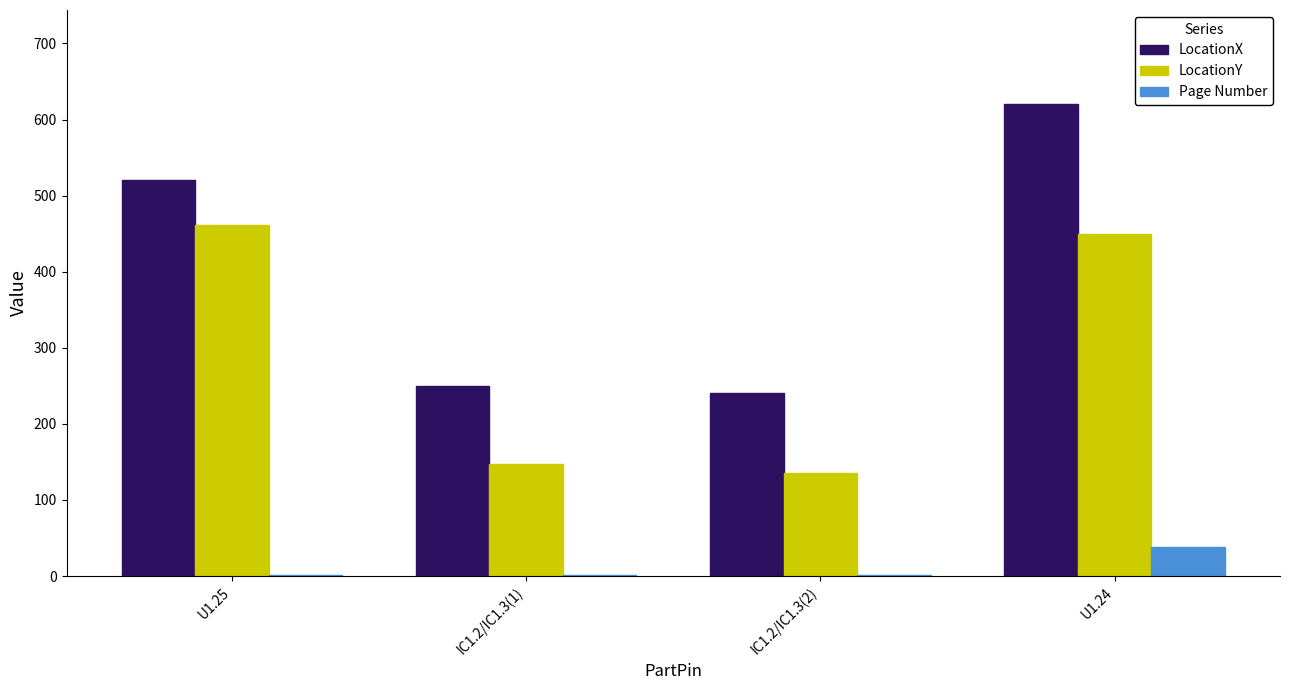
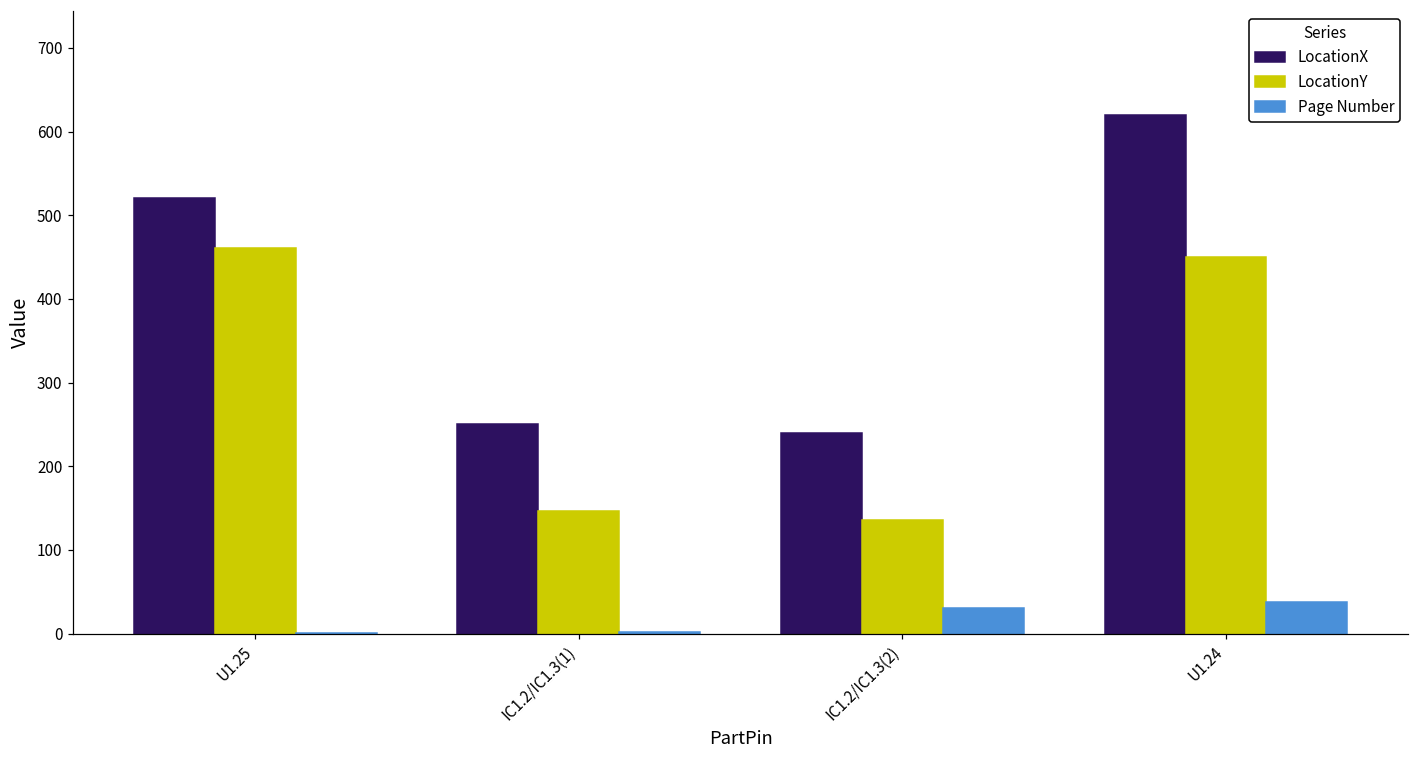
Page Number, IC1.2/IC1.3(2): 0 -> 30
